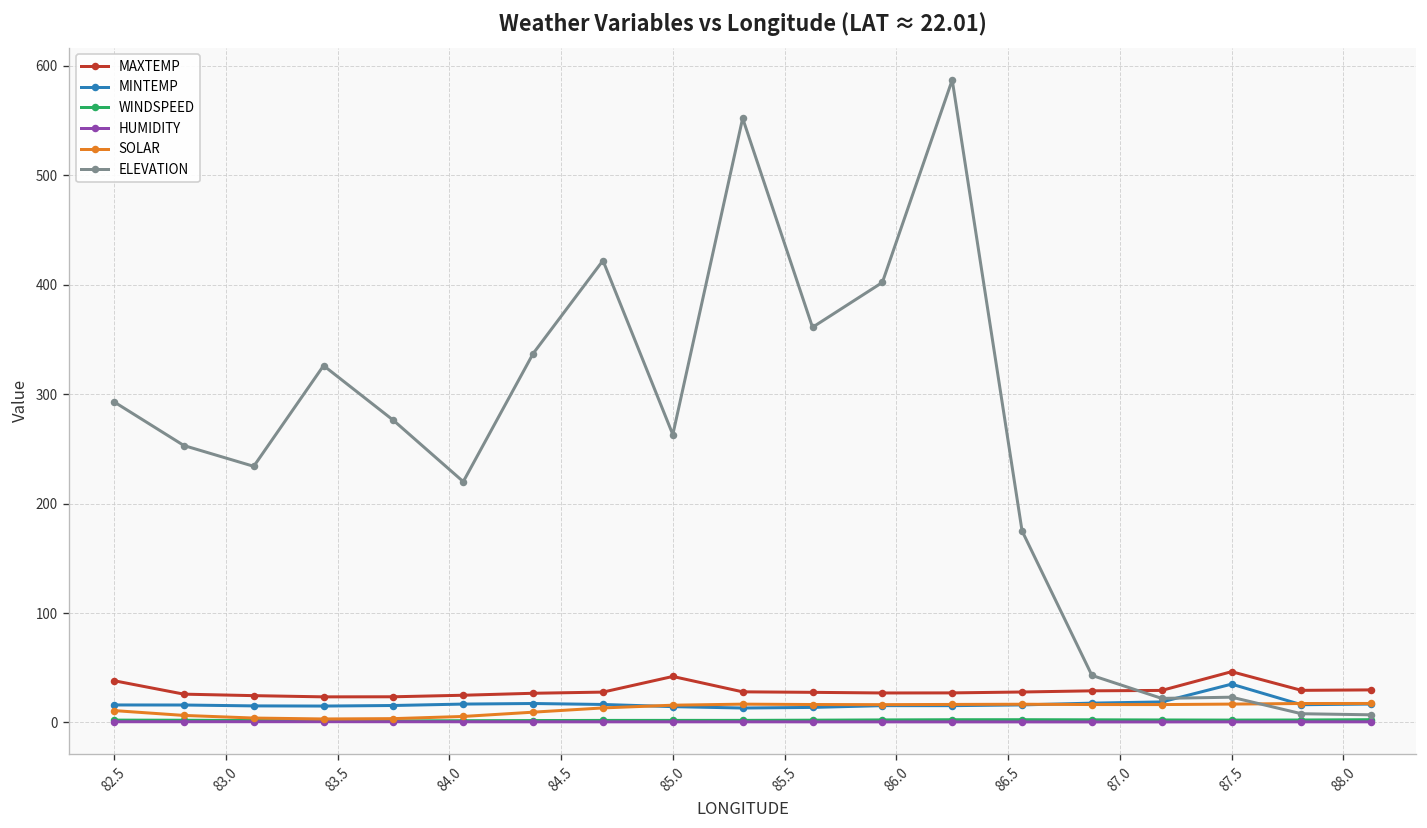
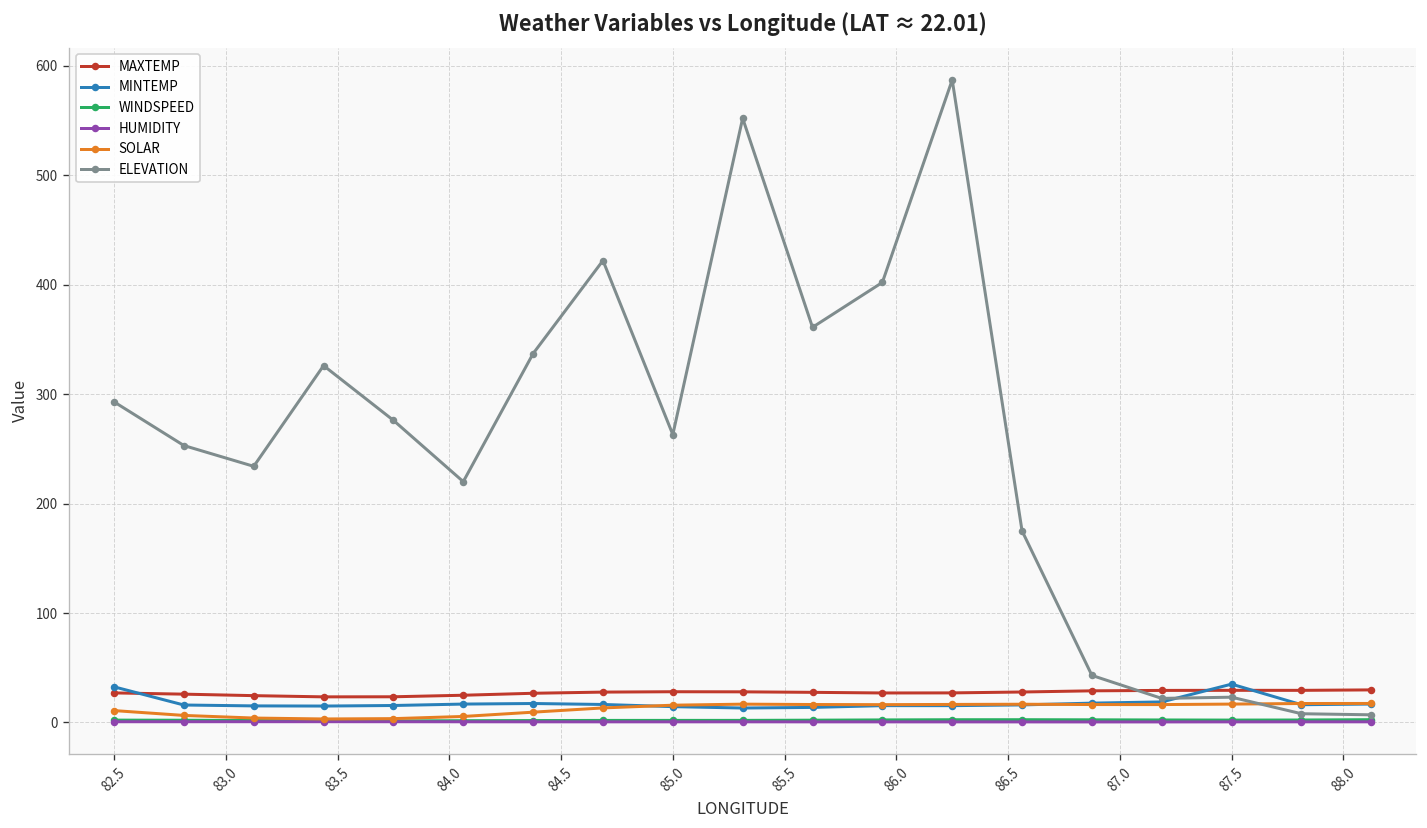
MAXTEMP, 82.5: 40 -> 30
MINTEMP, 82.5: 20 -> 30
MAXTEMP, 85.0: 40 -> 30
MAXTEMP, 87.5: 50 -> 30
